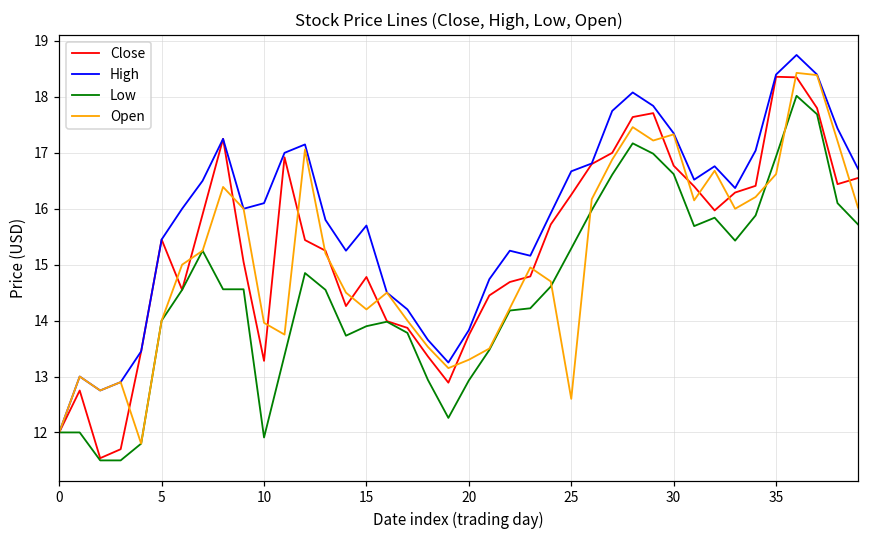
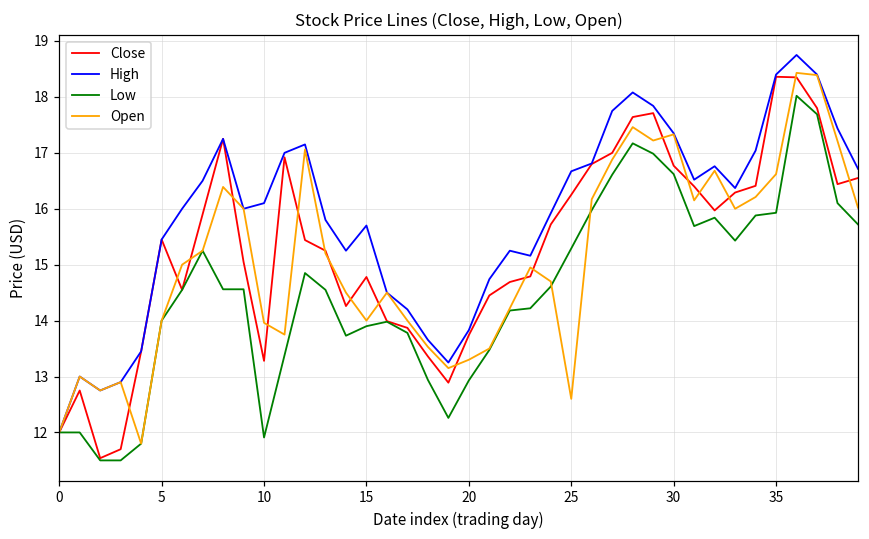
Open, 15: 14.2 -> 14.0
Low, 35: 16.9 -> 15.9
